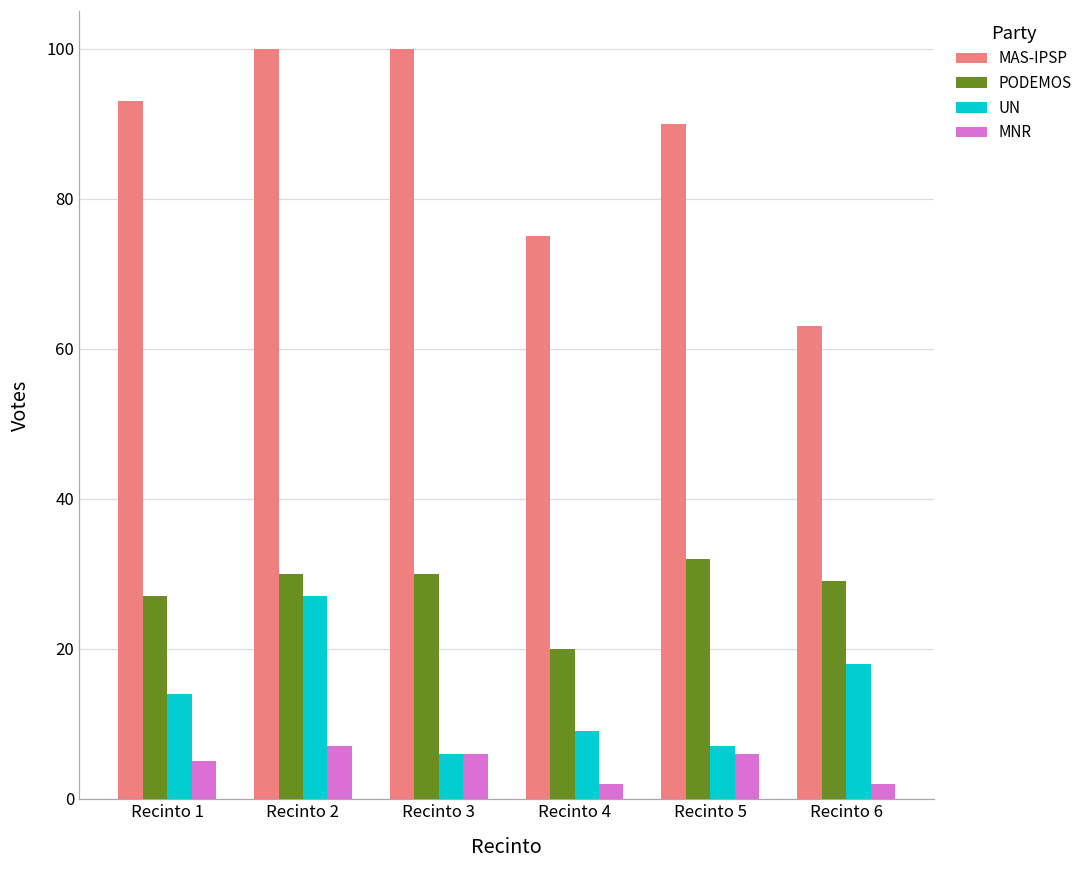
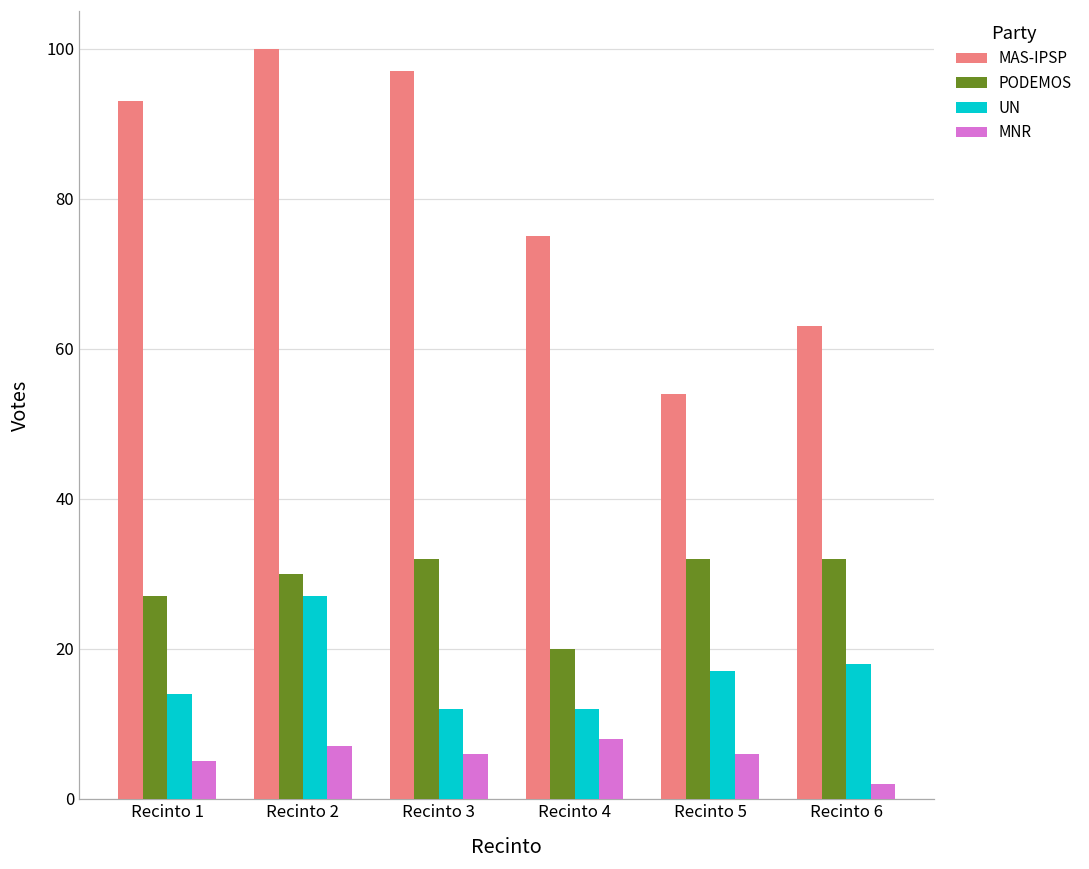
MAS-IPSP, Recinto 3: 100 -> 97
PODEMOS, Recinto 3: 30 -> 32
UN, Recinto 3: 6 -> 12
UN, Recinto 4: 9 -> 12
MNR, Recinto 4: 2 -> 8
MAS-IPSP, Recinto 5: 90 -> 54
UN, Recinto 5: 7 -> 17
PODEMOS, Recinto 6: 29 -> 32
